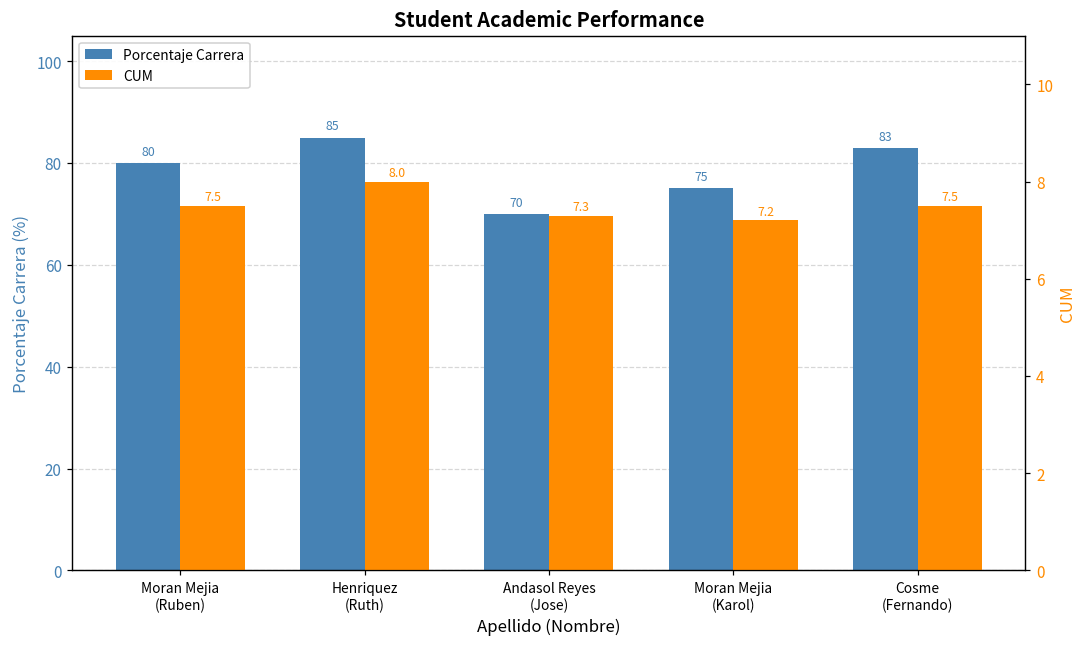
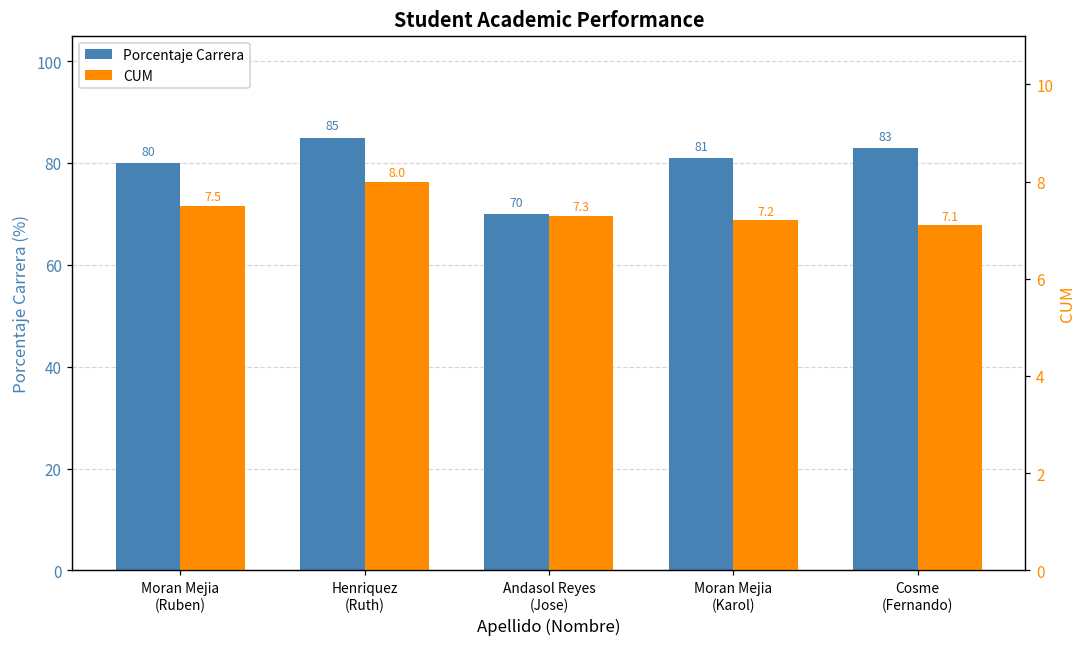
Porcentaje Carrera, Moran Mejia (Karol): 75 -> 81
CUM, Cosme (Fernando): 7.5 -> 7.1
